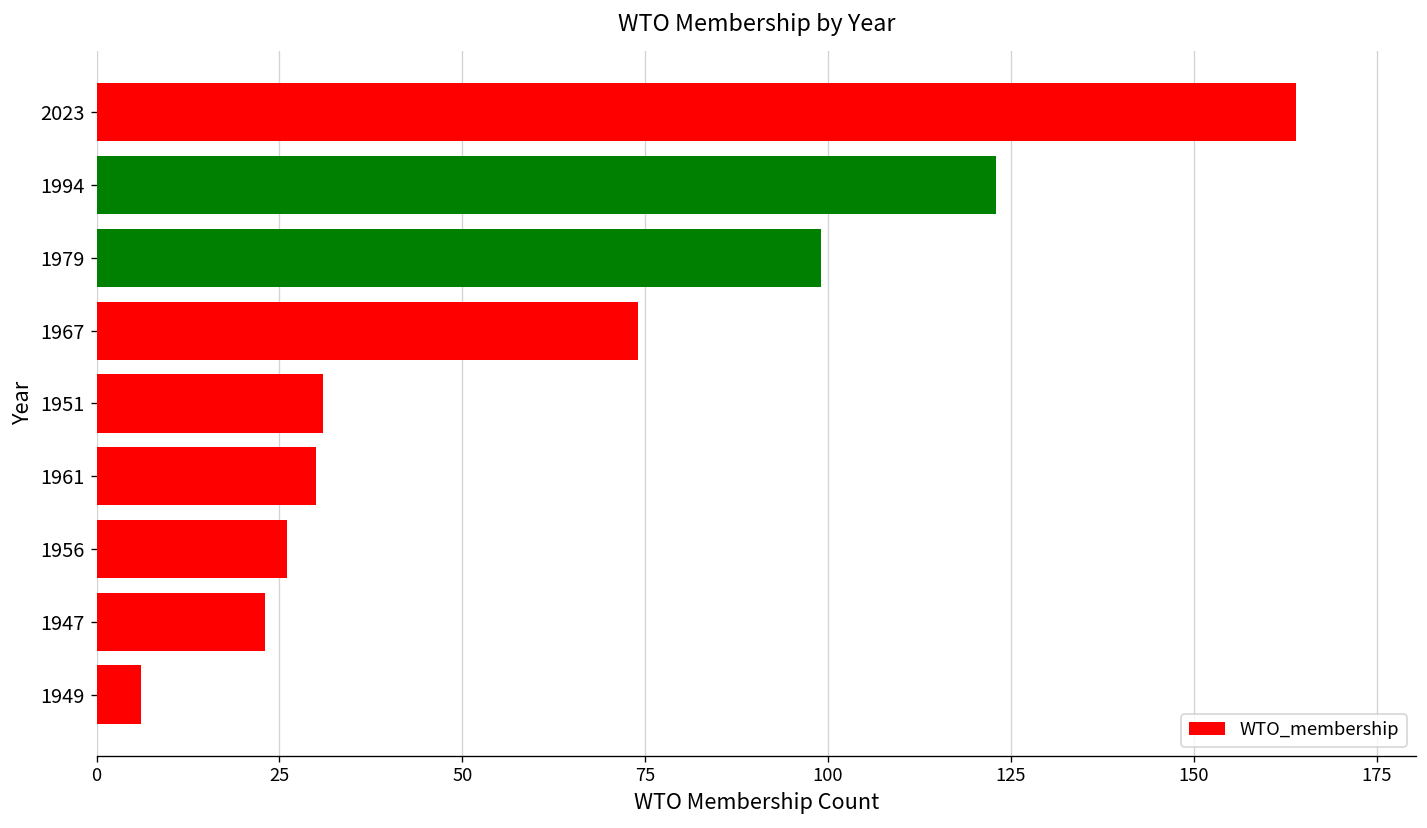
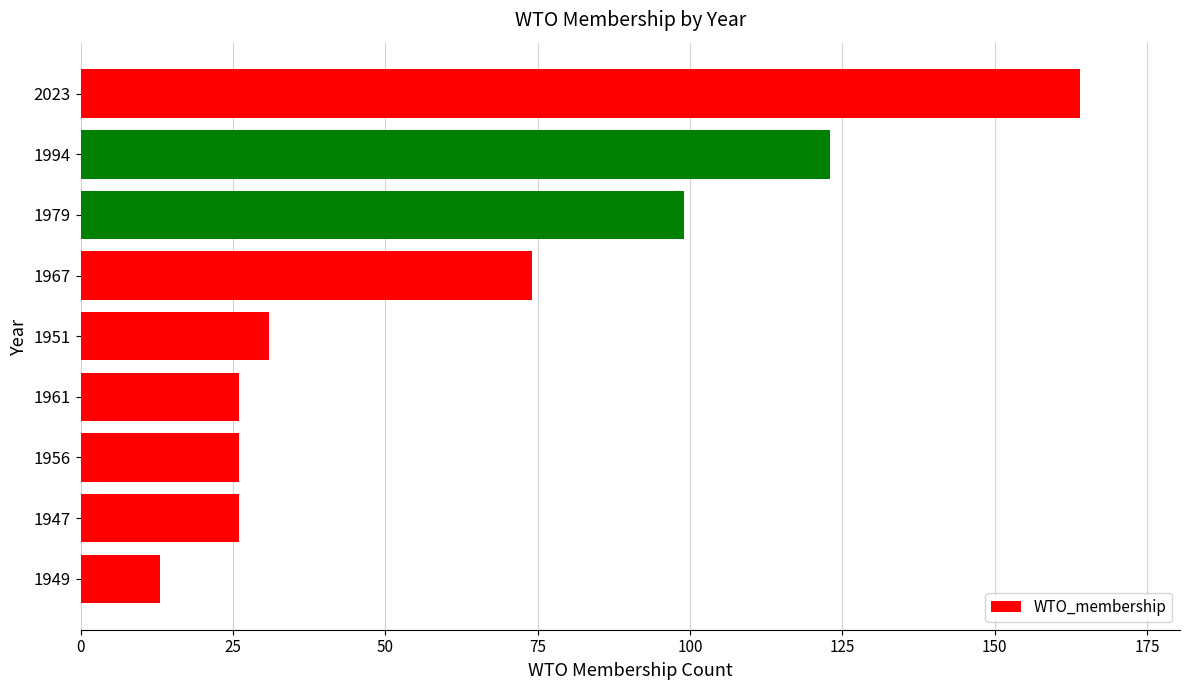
1961: 30 -> 26
1947: 23 -> 26
1949: 6 -> 13
